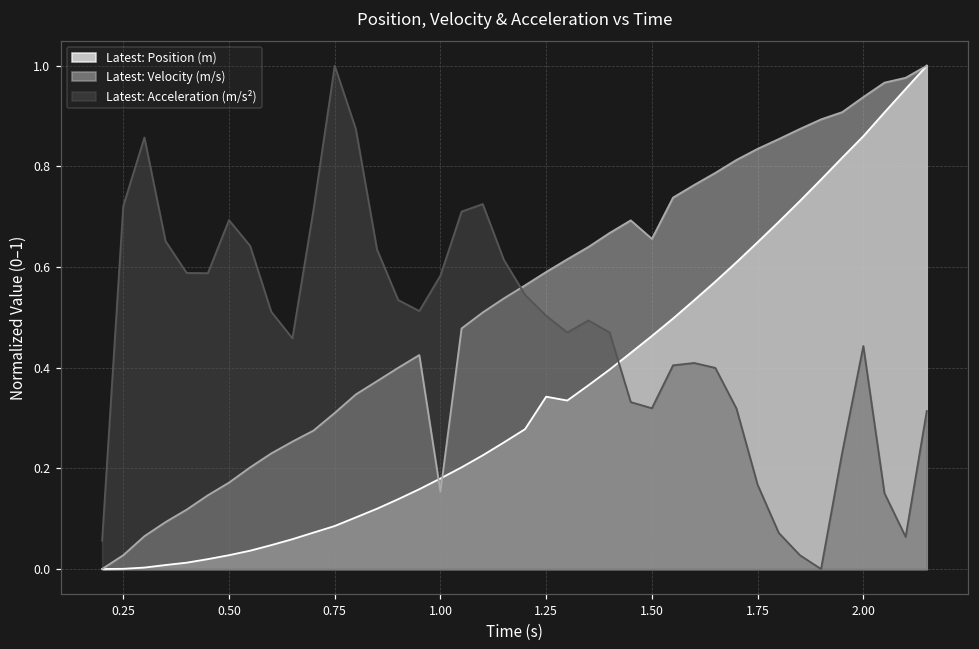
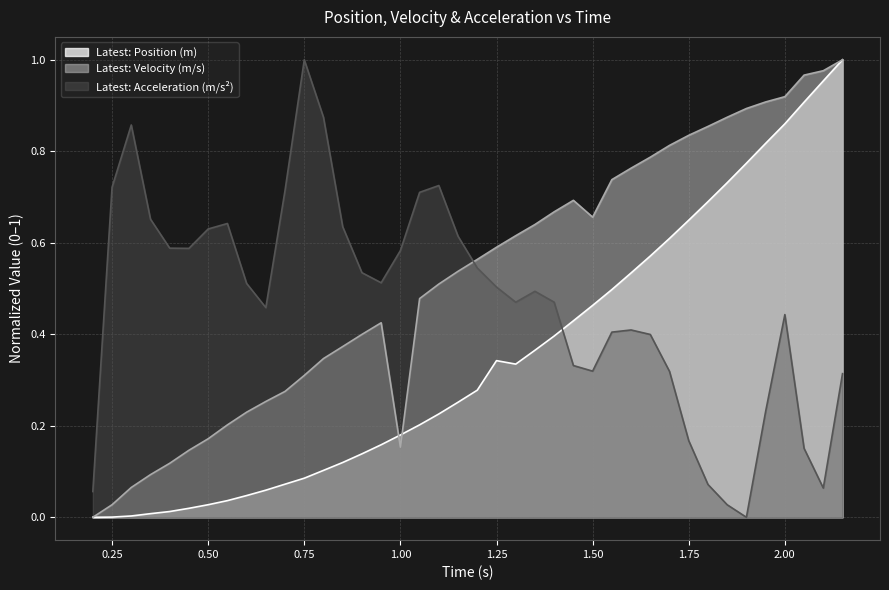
Latest: Acceleration (m/s²), 0.50: 0.69 -> 0.63
Latest: Velocity (m/s), 2.00: 0.94 -> 0.92
